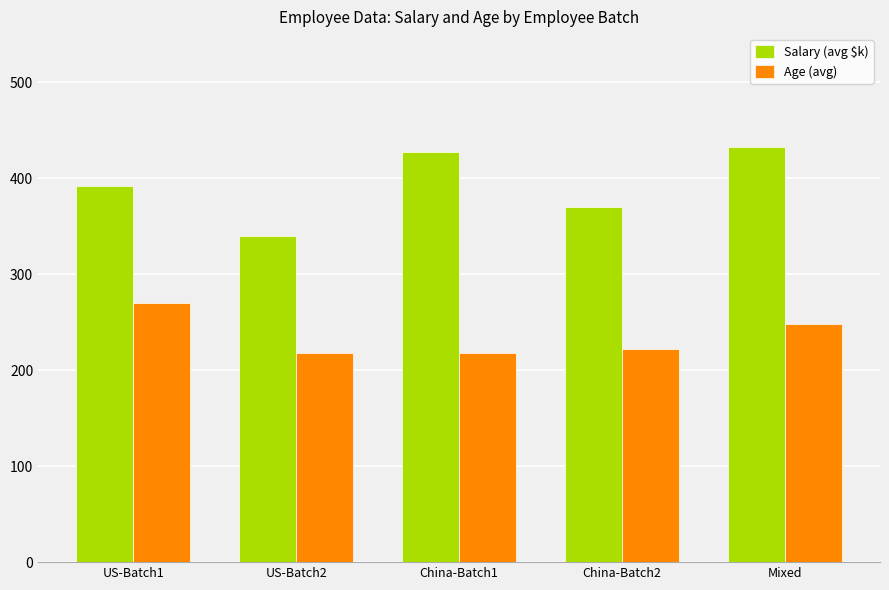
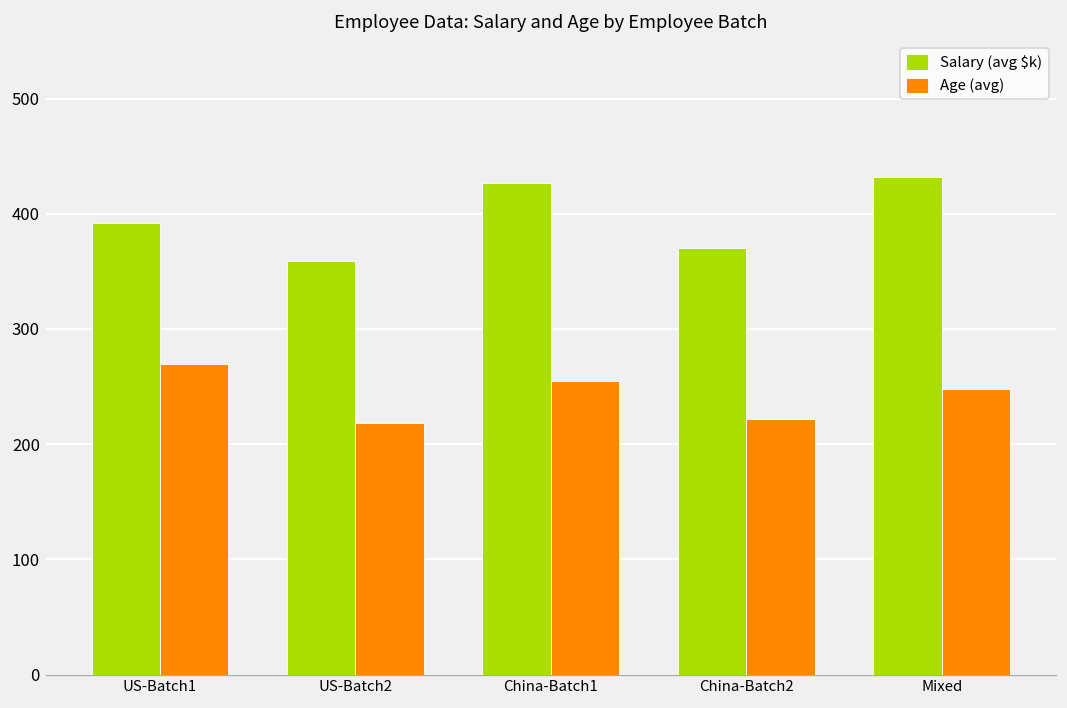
Salary (avg $k), US-Batch2: 340 -> 360
Age (avg), China-Batch1: 220 -> 260
